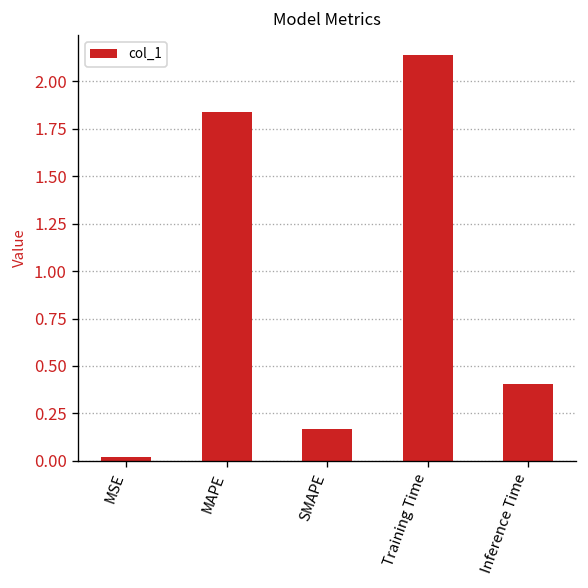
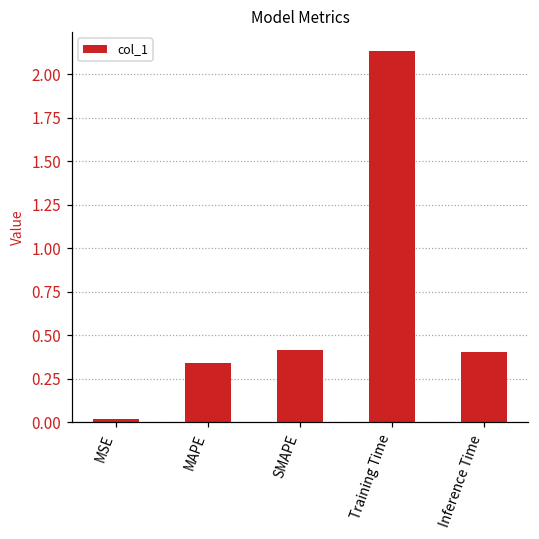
MAPE: 1.84 -> 0.34
SMAPE: 0.17 -> 0.41
